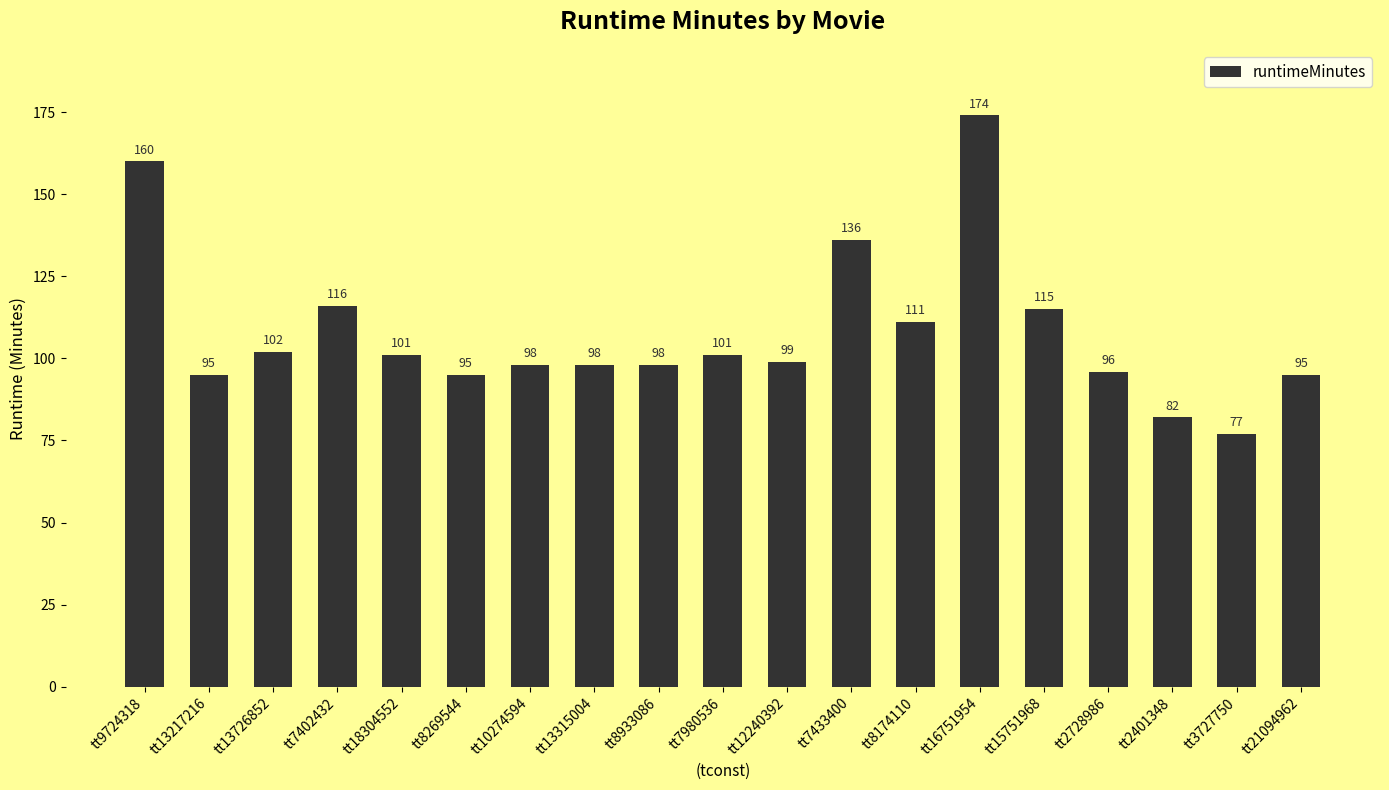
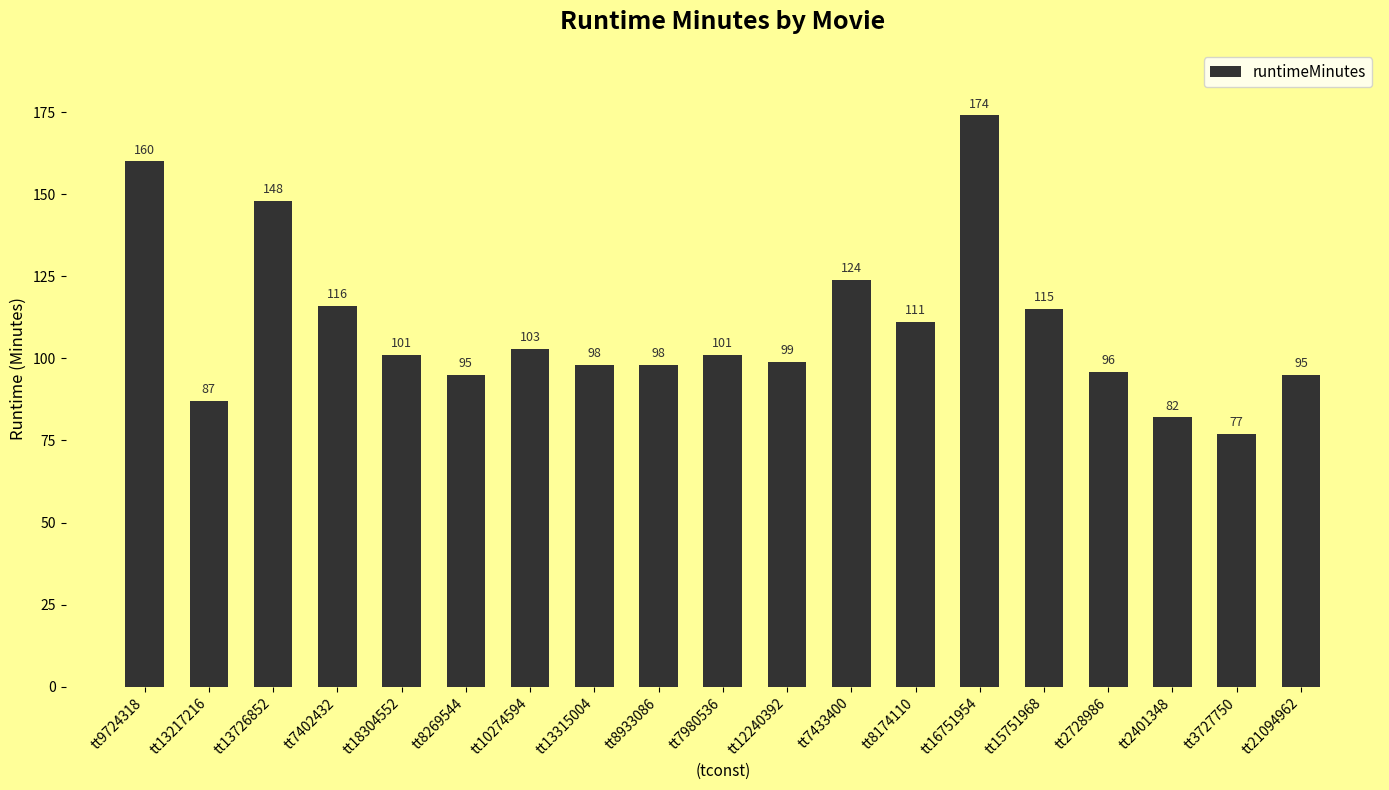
tt13217216: 95 -> 87
tt13726852: 102 -> 148
tt10274594: 98 -> 103
tt7433400: 136 -> 124
